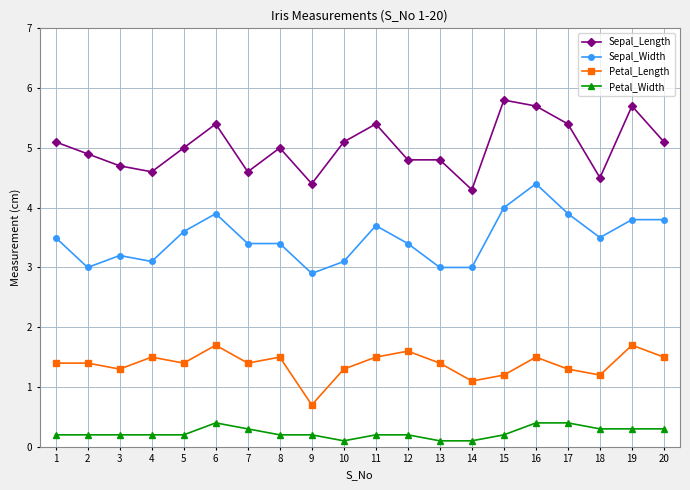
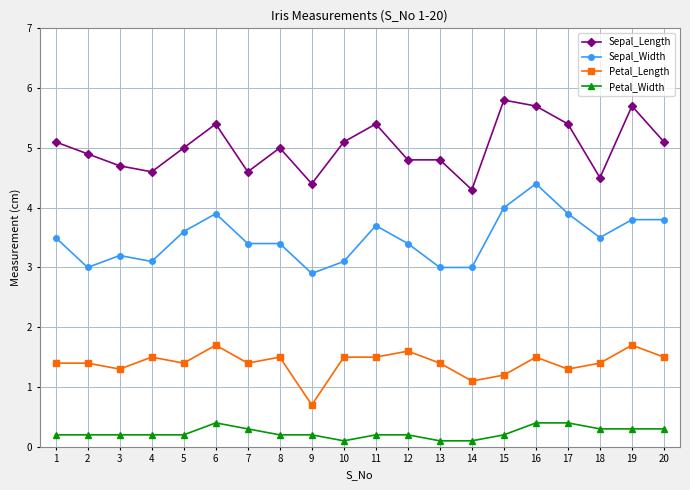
Petal_Length, 10: 1.3 -> 1.5
Petal_Length, 18: 1.2 -> 1.4
